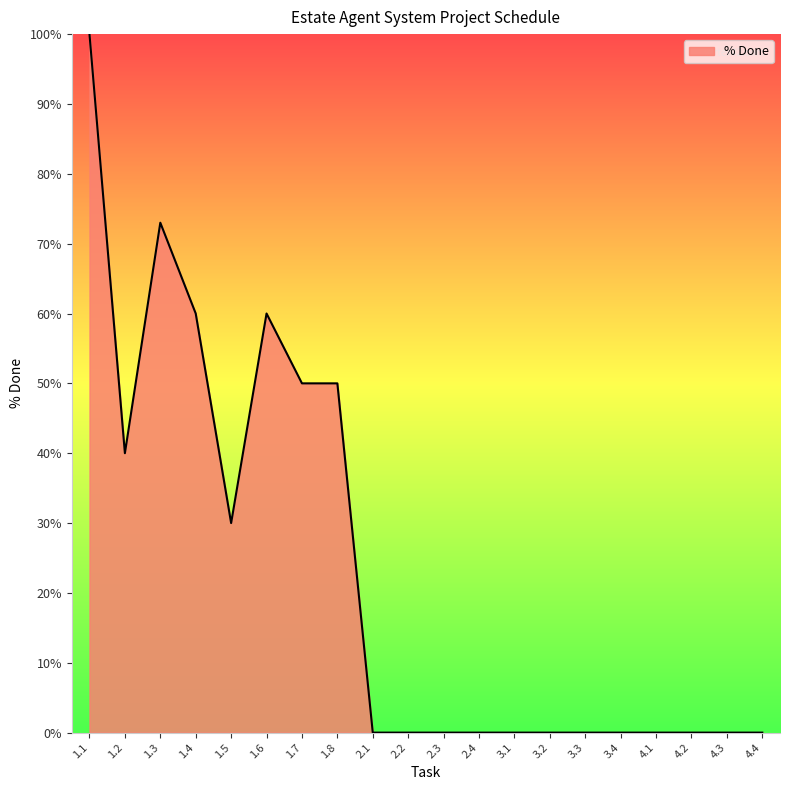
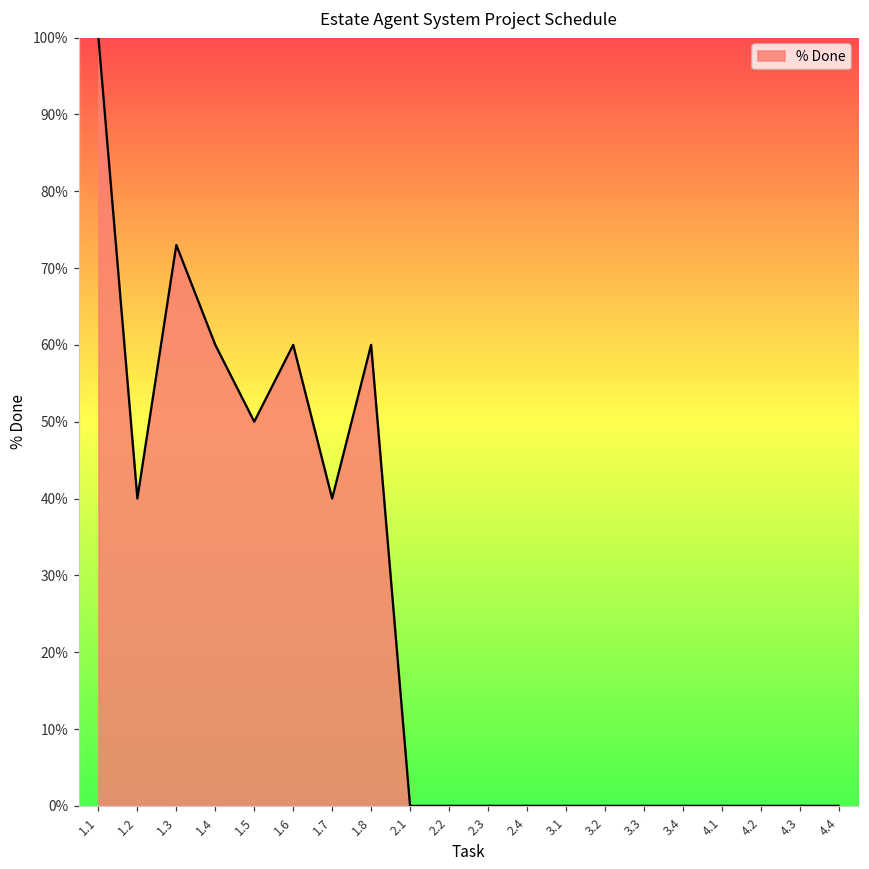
1.5: 30% -> 50%
1.7: 50% -> 40%
1.8: 50% -> 60%
